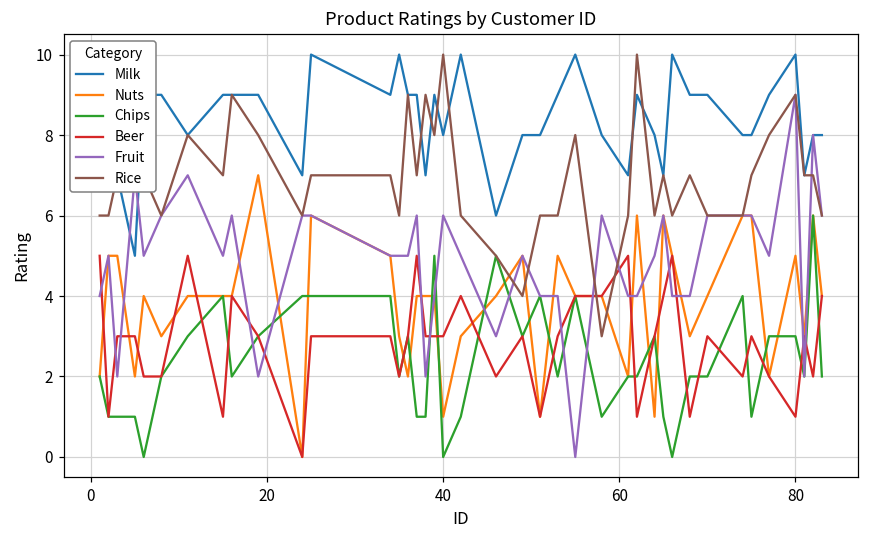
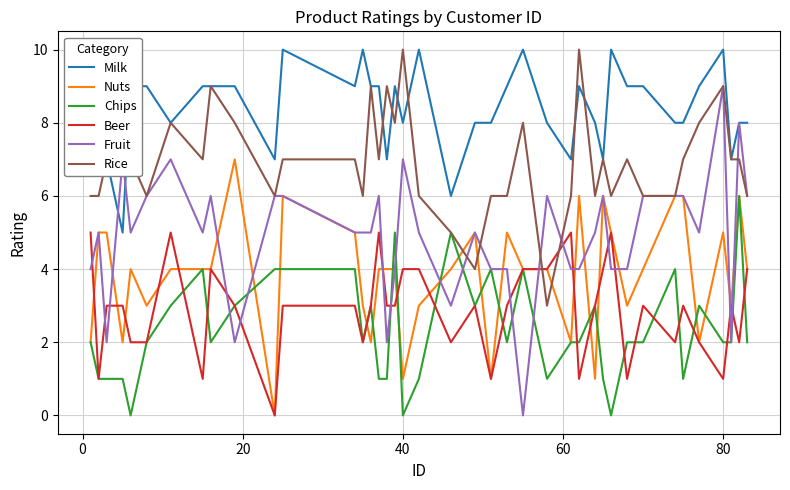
Beer, 40: 3 -> 4
Fruit, 40: 6 -> 7
Chips, 80: 3 -> 2
